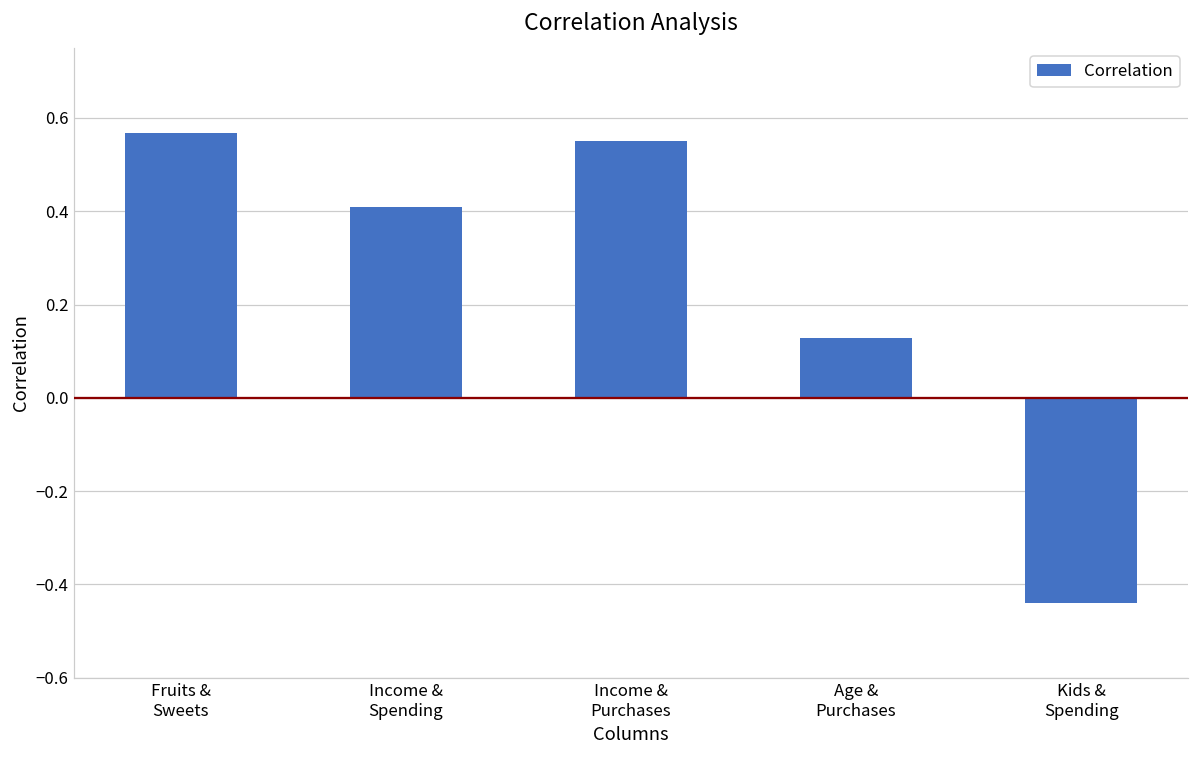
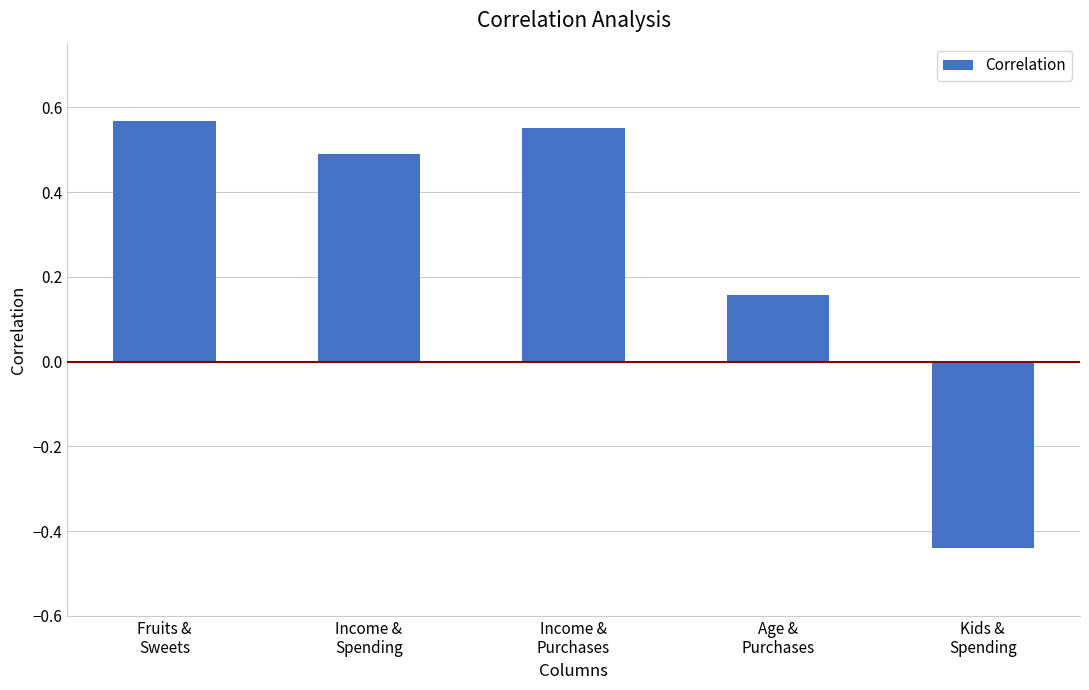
Income & Spending: 0.41 -> 0.49
Age & Purchases: 0.13 -> 0.16
